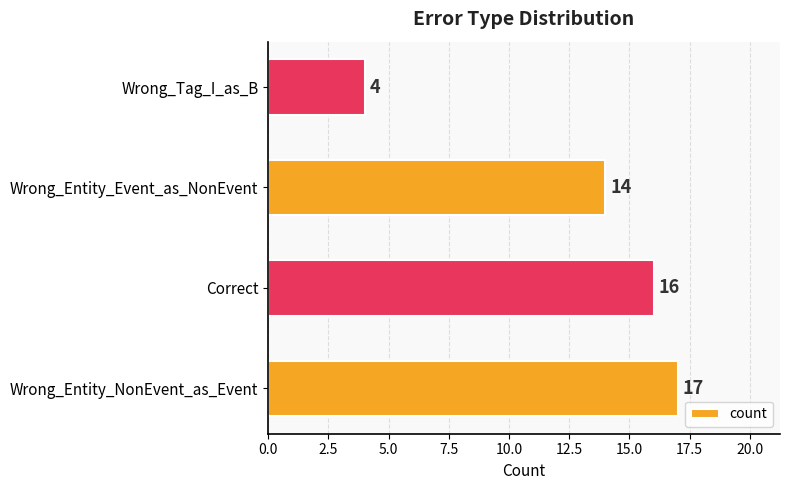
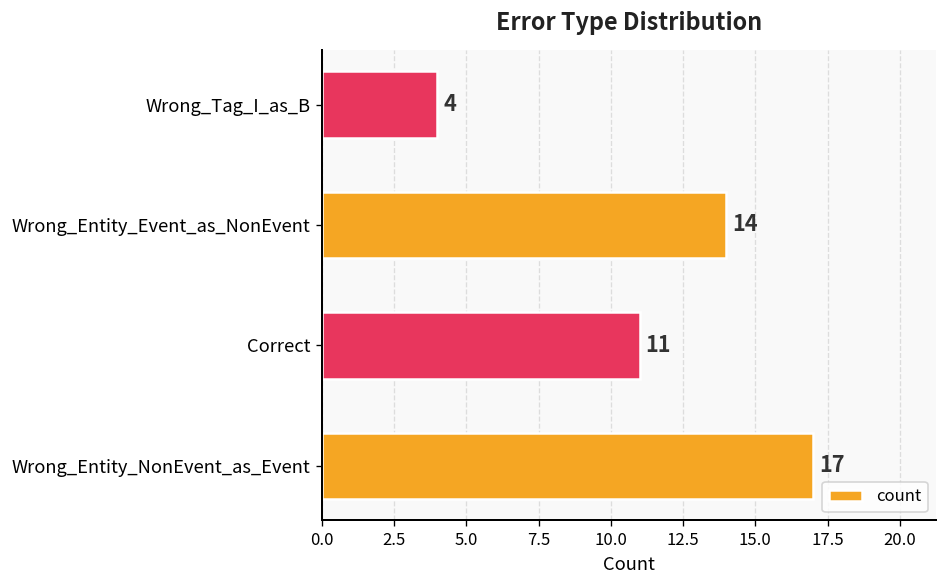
Correct: 16 -> 11
